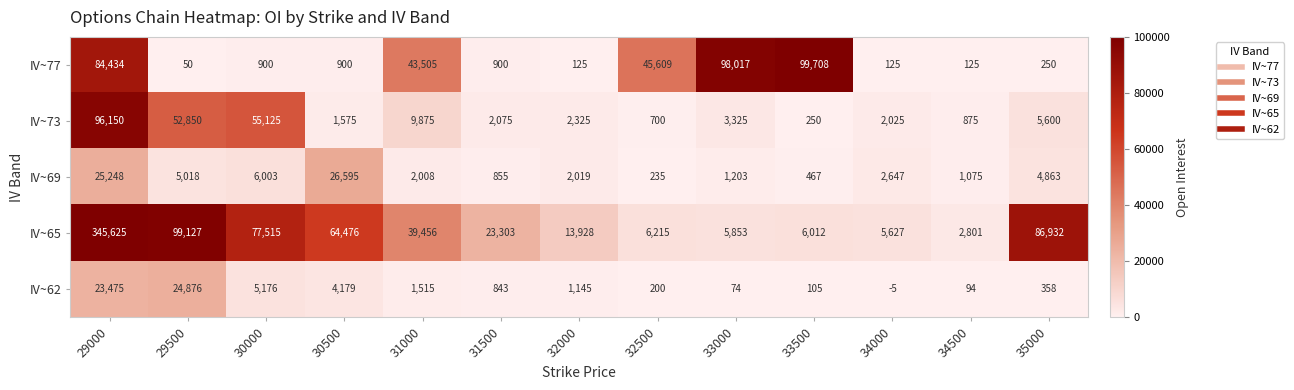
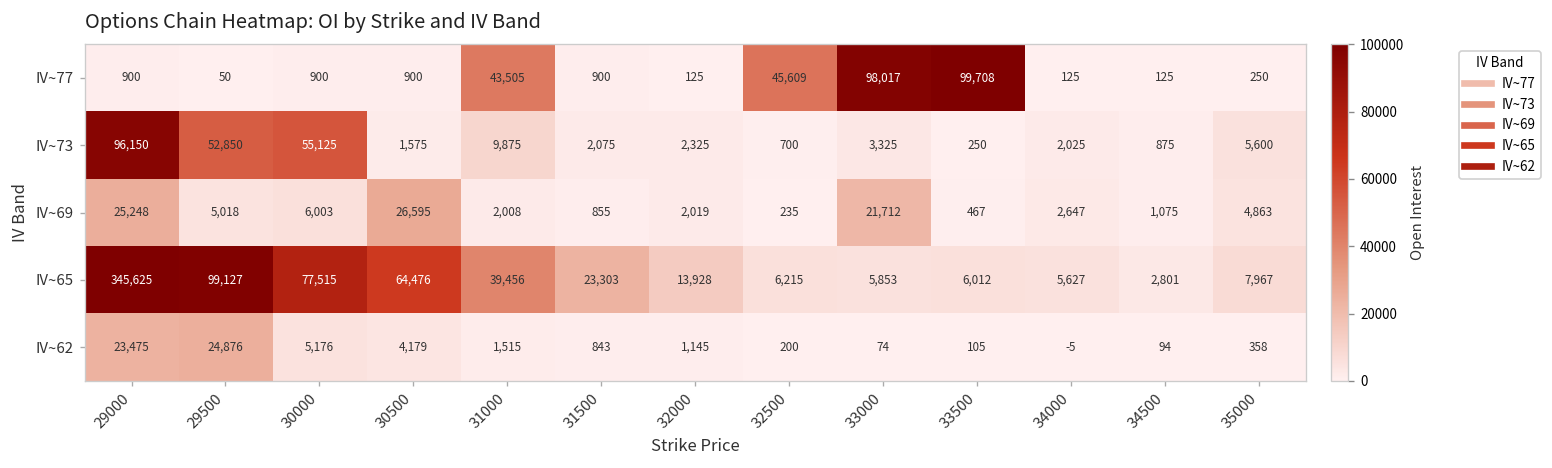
IV~77, 29000: 84,434 -> 900
IV~69, 33000: 1,203 -> 21,712
IV~65, 35000: 86,932 -> 7,967
